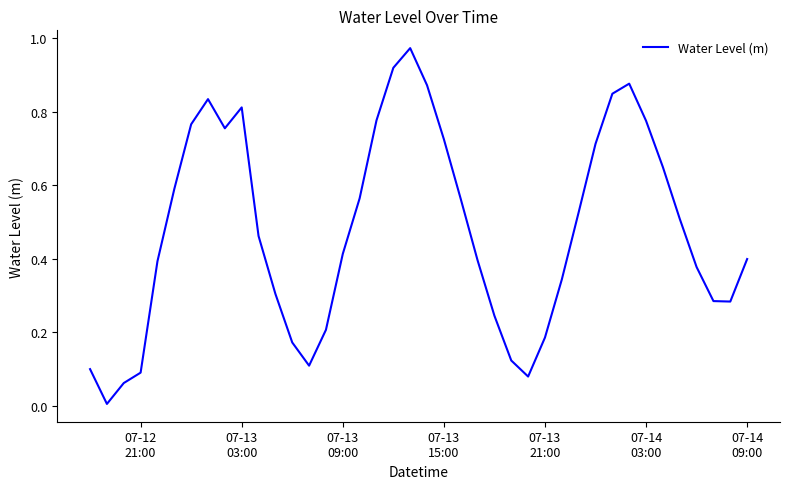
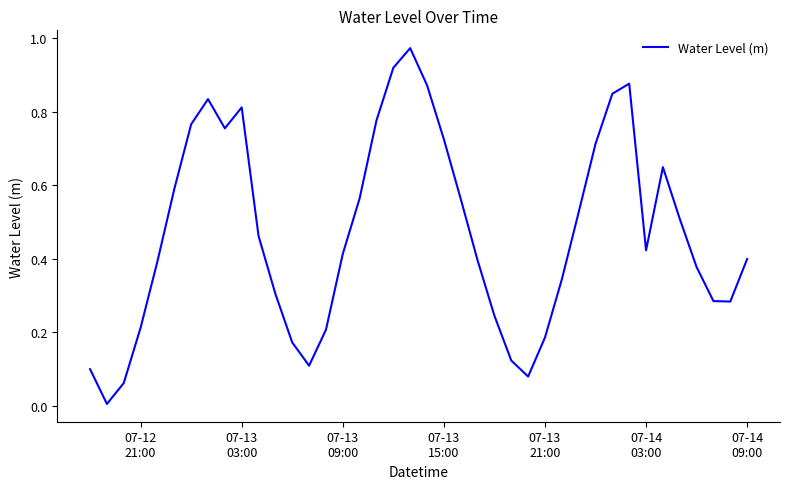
07-12 21:00: 0.09 -> 0.21
07-14 03:00: 0.78 -> 0.42
